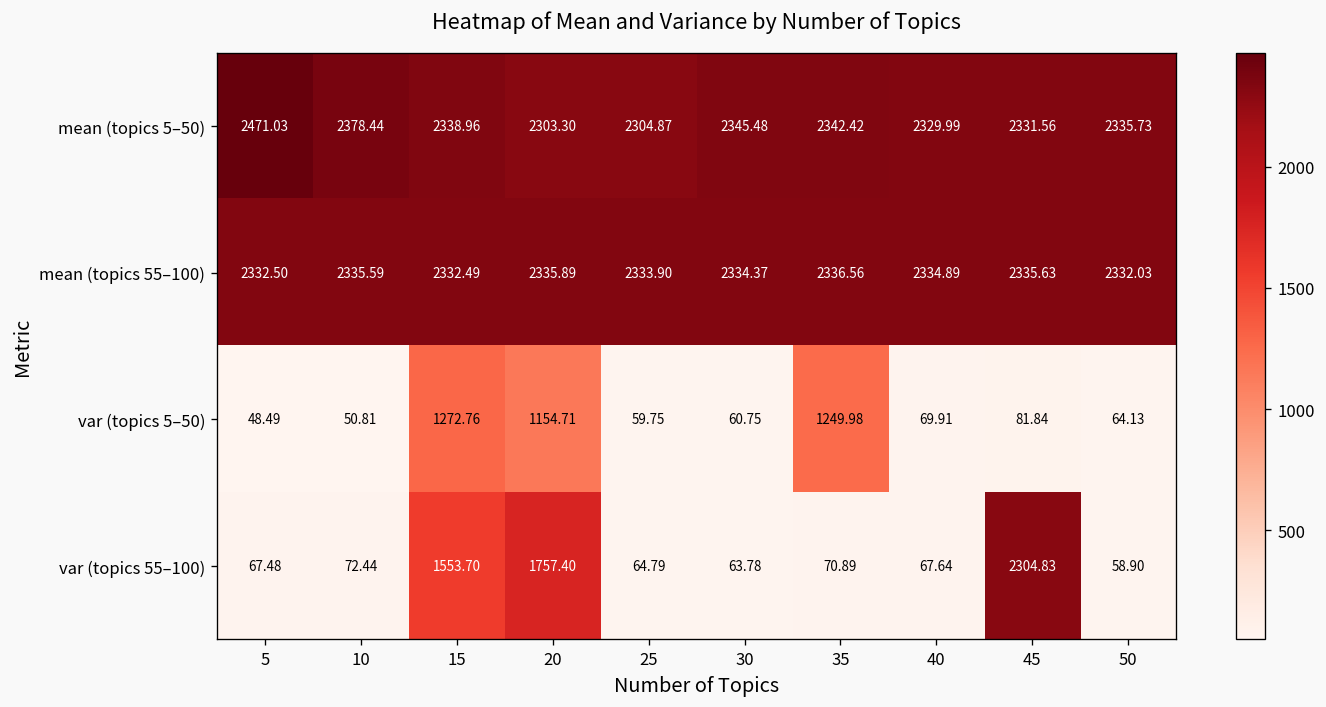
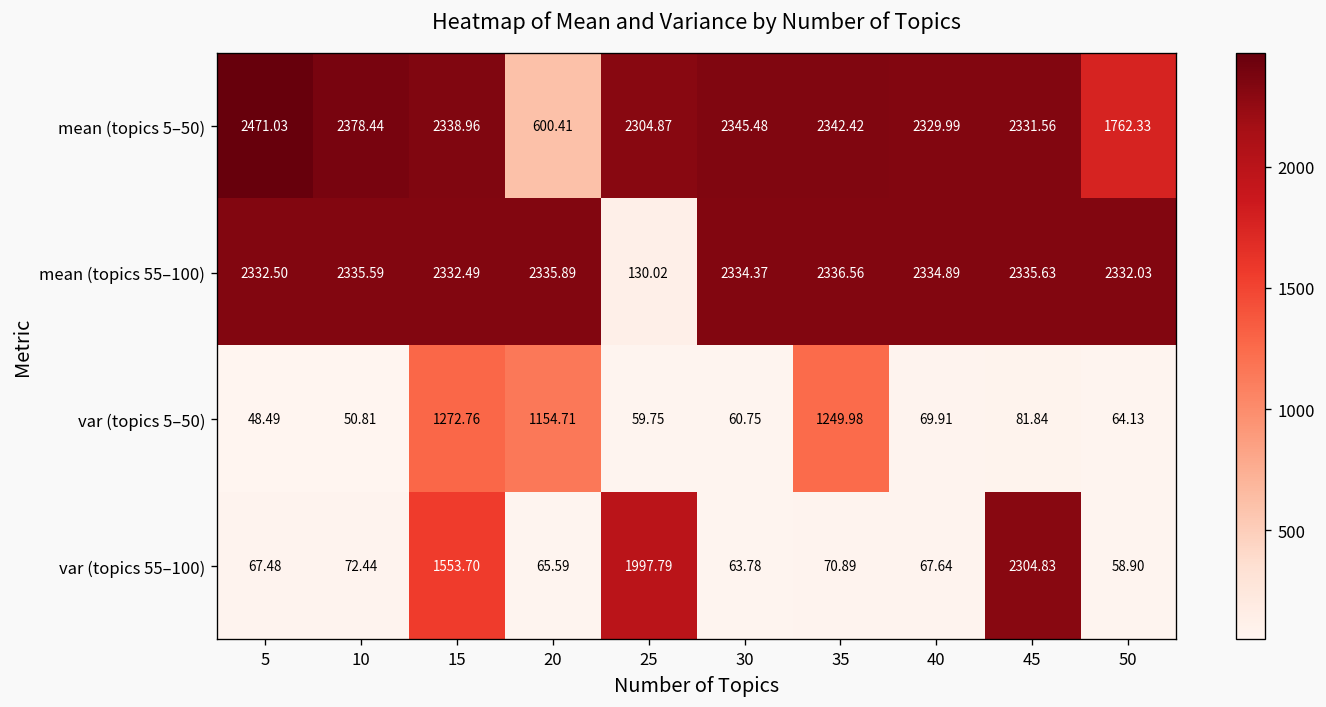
mean (topics 5–50), 20: 2303.30 -> 600.41
mean (topics 5–50), 50: 2335.73 -> 1762.33
mean (topics 55–100), 25: 2333.90 -> 130.02
var (topics 55–100), 20: 1757.40 -> 65.59
var (topics 55–100), 25: 64.79 -> 1997.79
